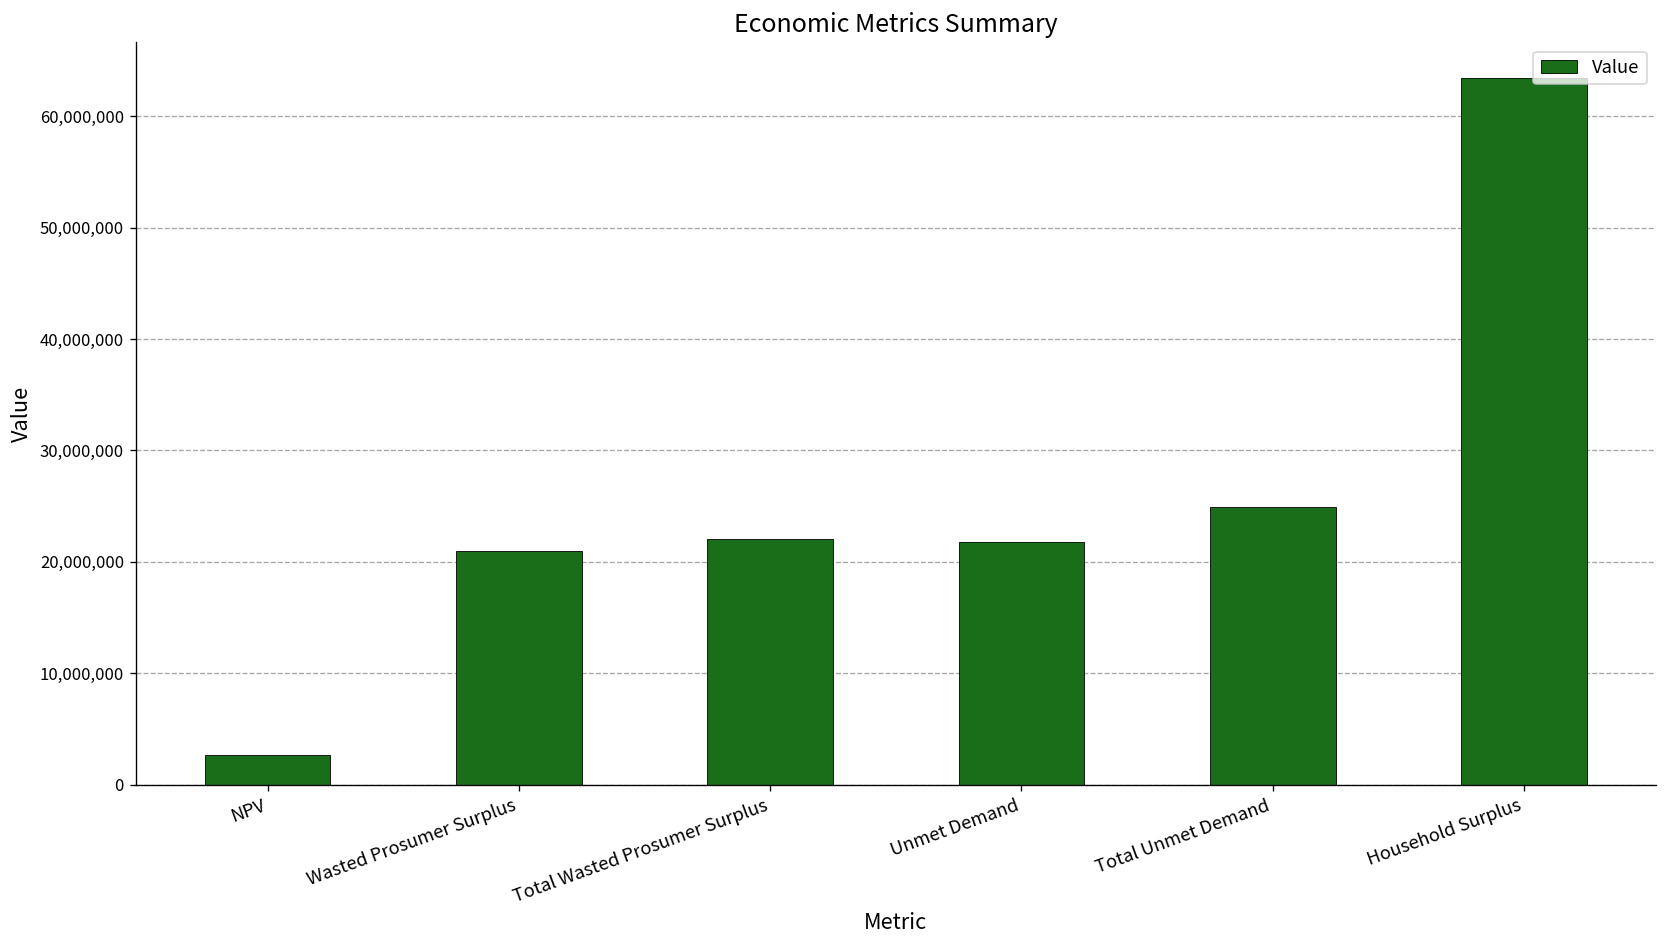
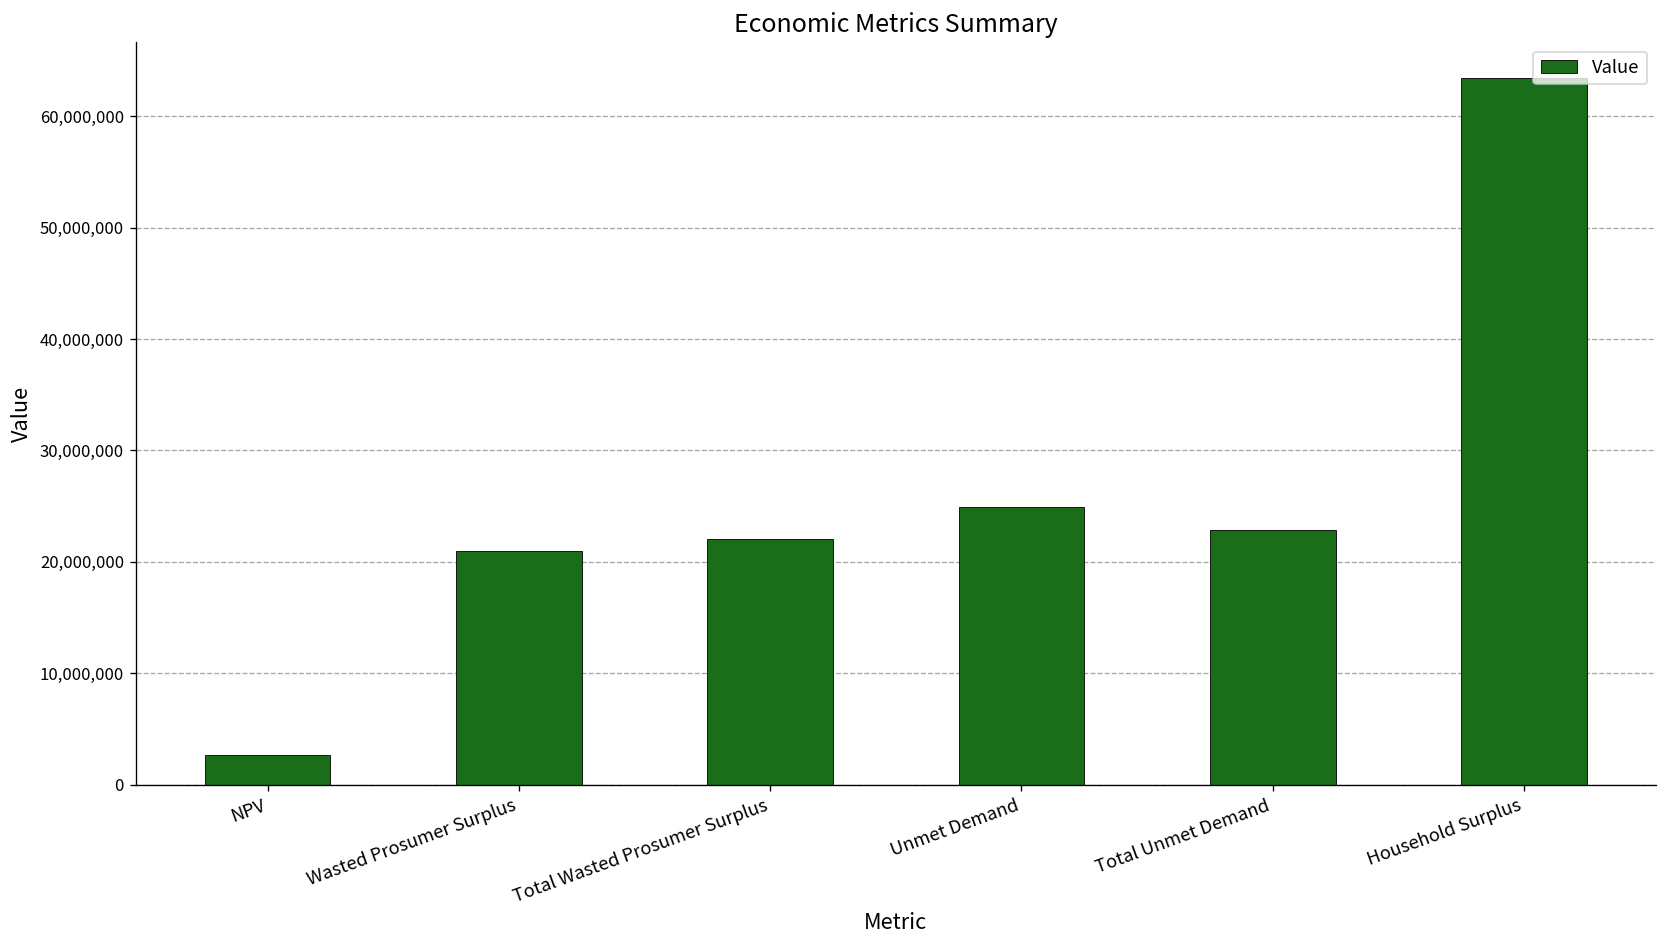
Unmet Demand: 22,000,000 -> 25,000,000
Total Unmet Demand: 25,000,000 -> 23,000,000
